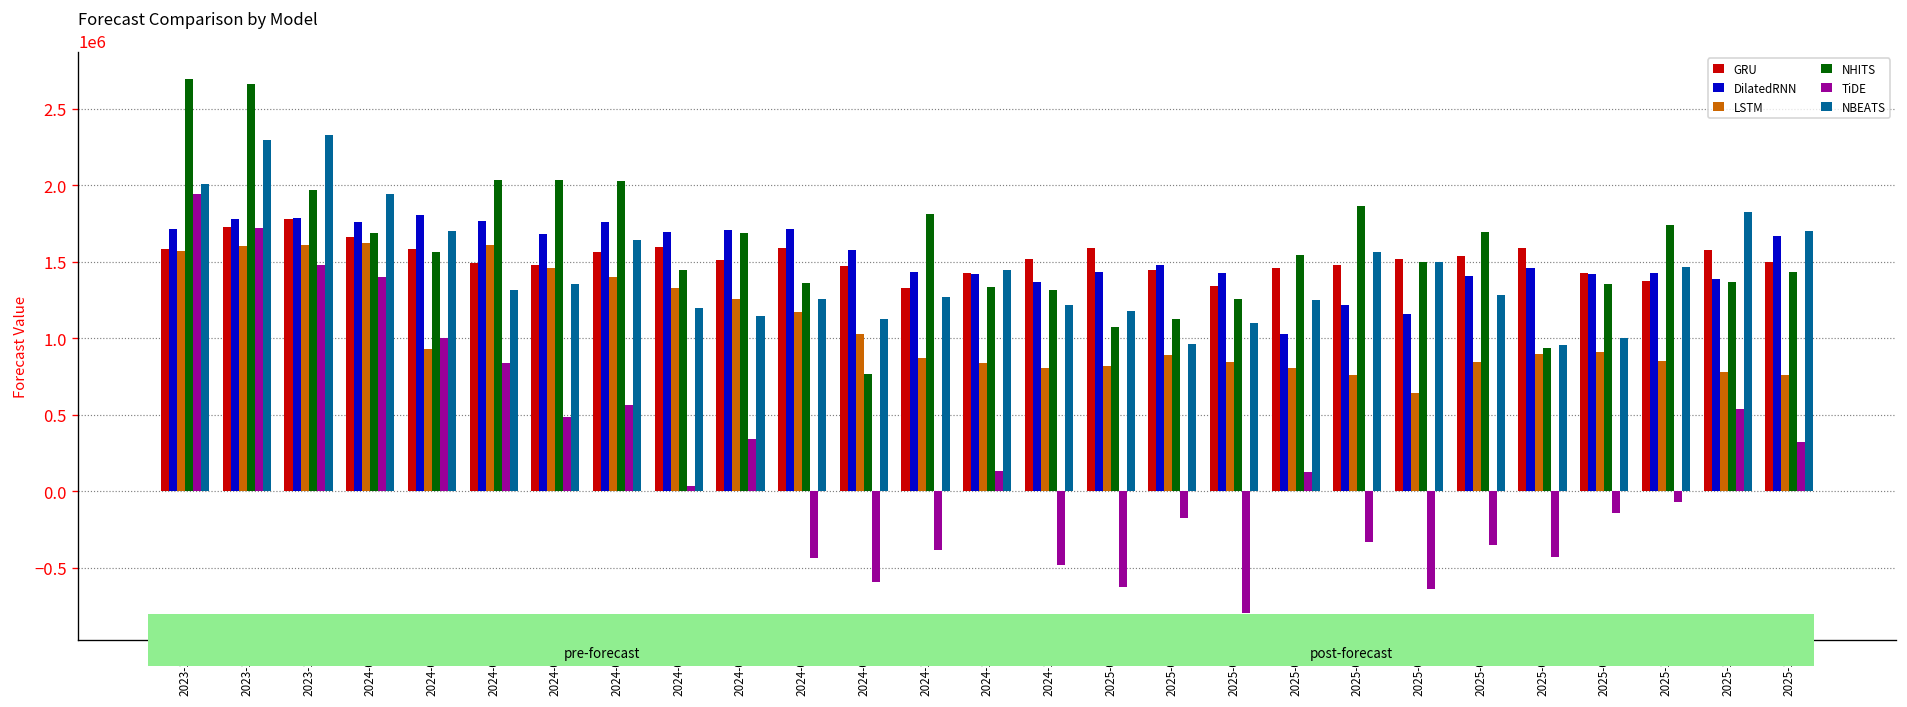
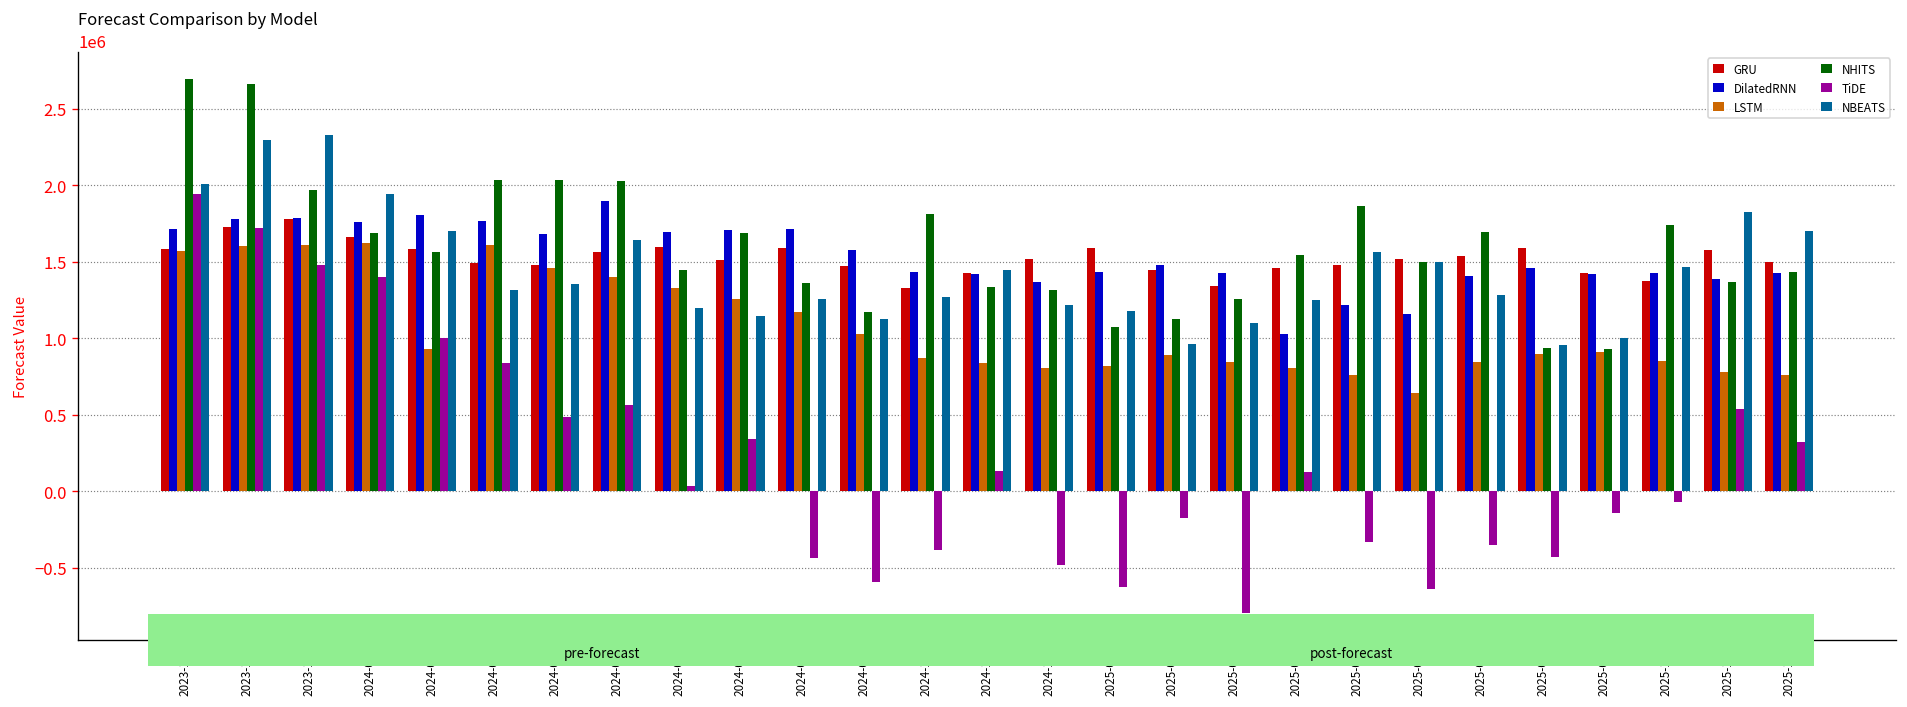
DilatedRNN, 2024-05: 1760000 -> 1900000
NHITS, 2024-09: 760000 -> 1170000
NHITS, 2025-09: 1360000 -> 930000
DilatedRNN, 2025-12: 1670000 -> 1430000
